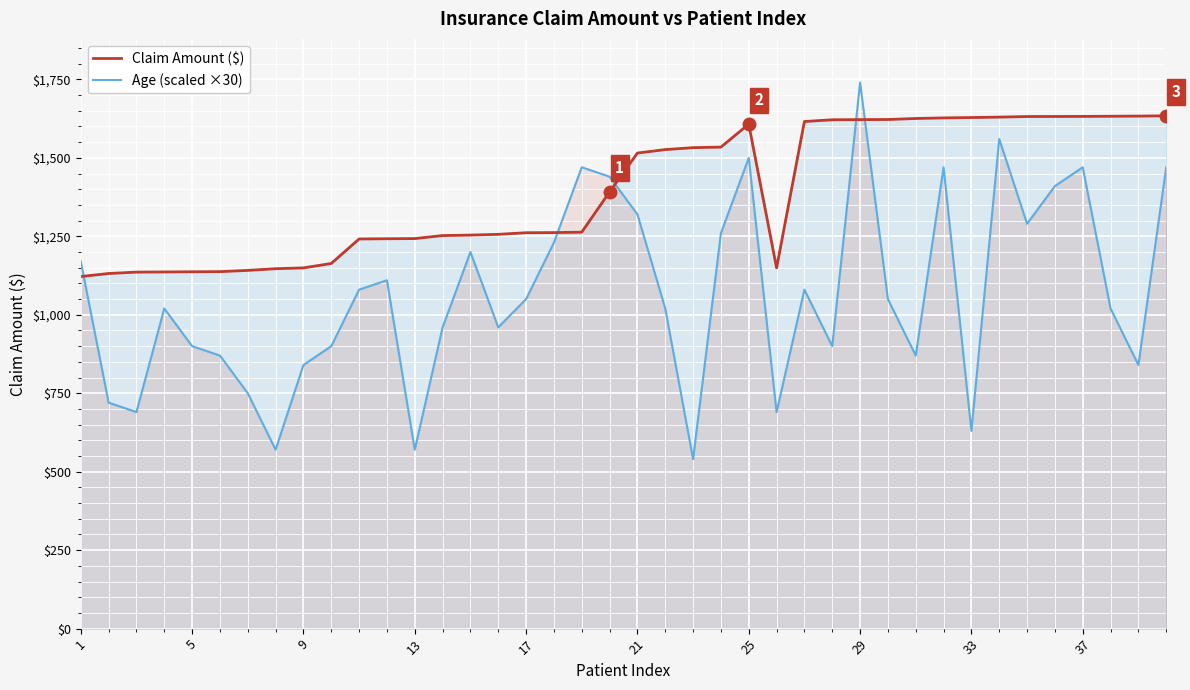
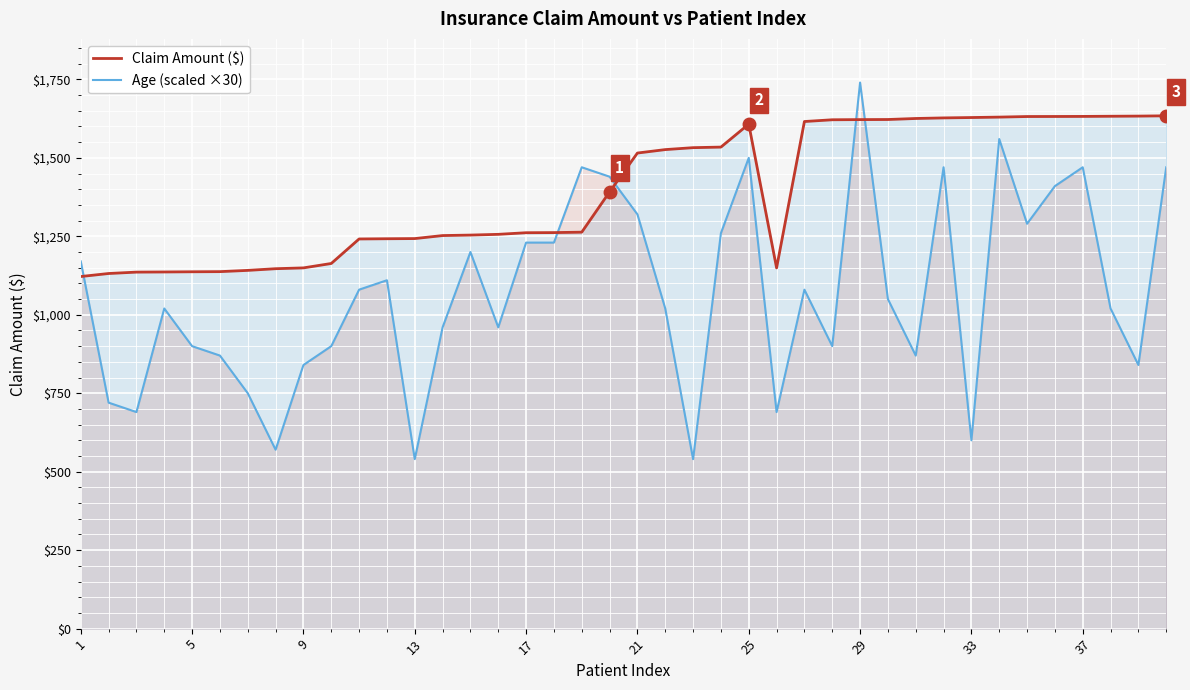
Age (scaled ×30), 13: $570 -> $540
Age (scaled ×30), 17: $1,050 -> $1,230
Age (scaled ×30), 33: $630 -> $600
